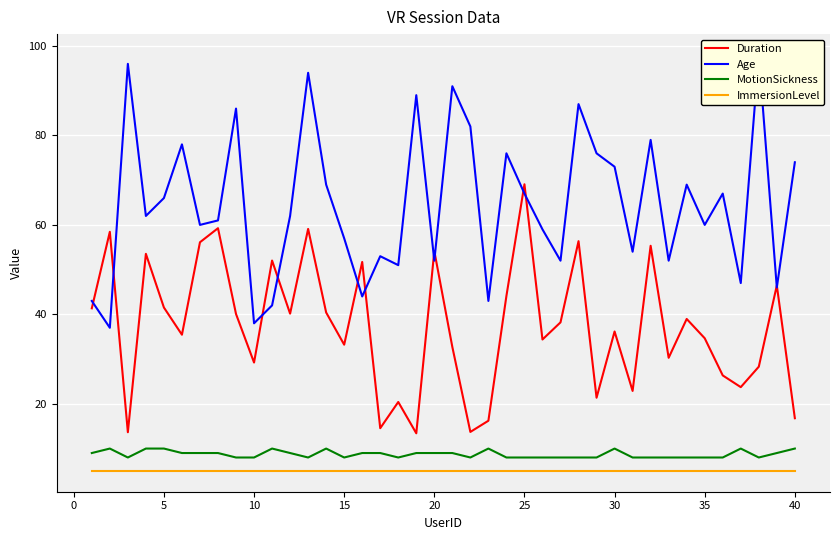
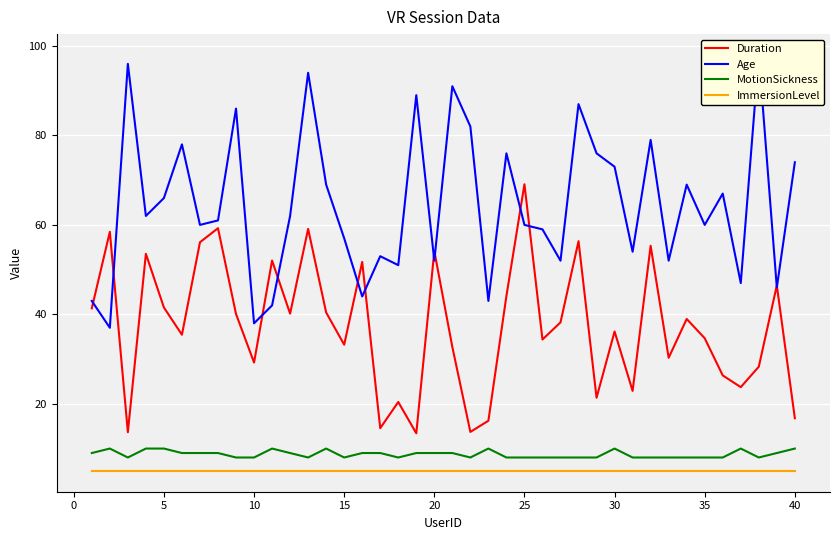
Age, 25: 67 -> 60
